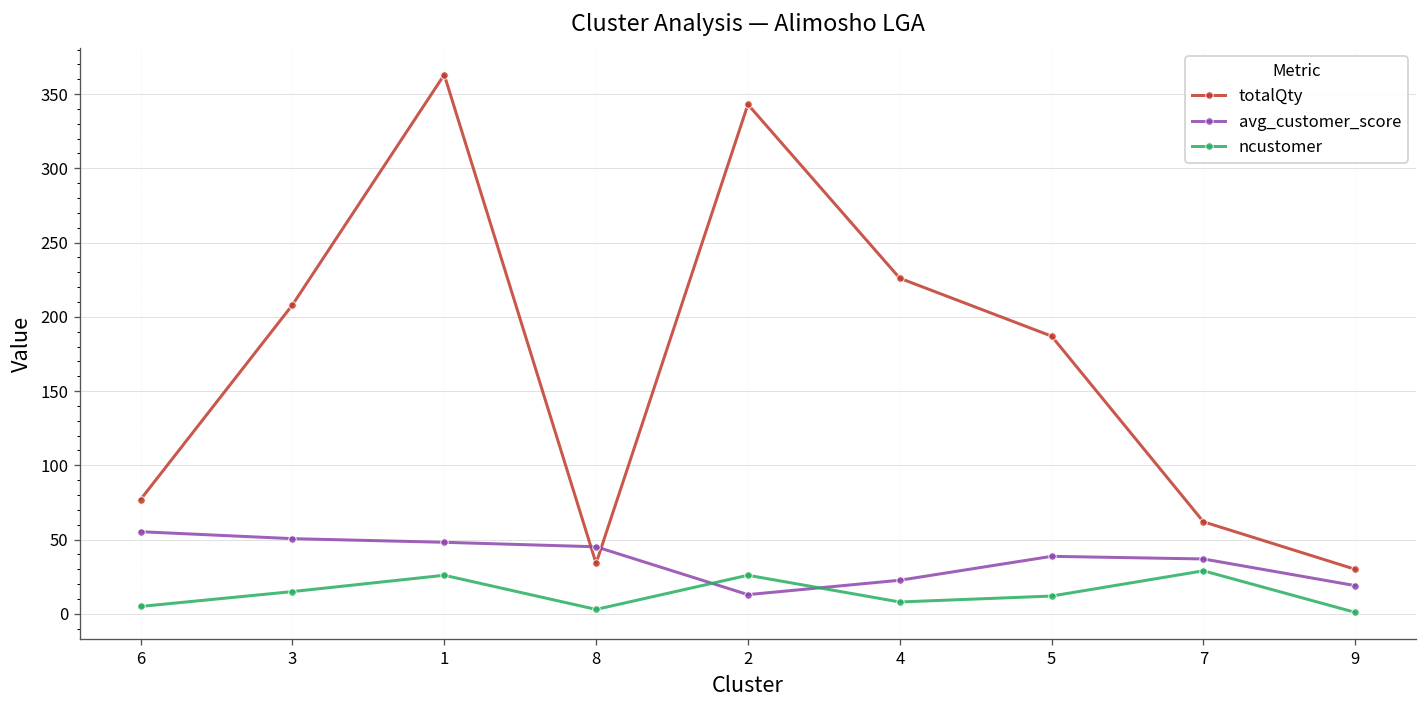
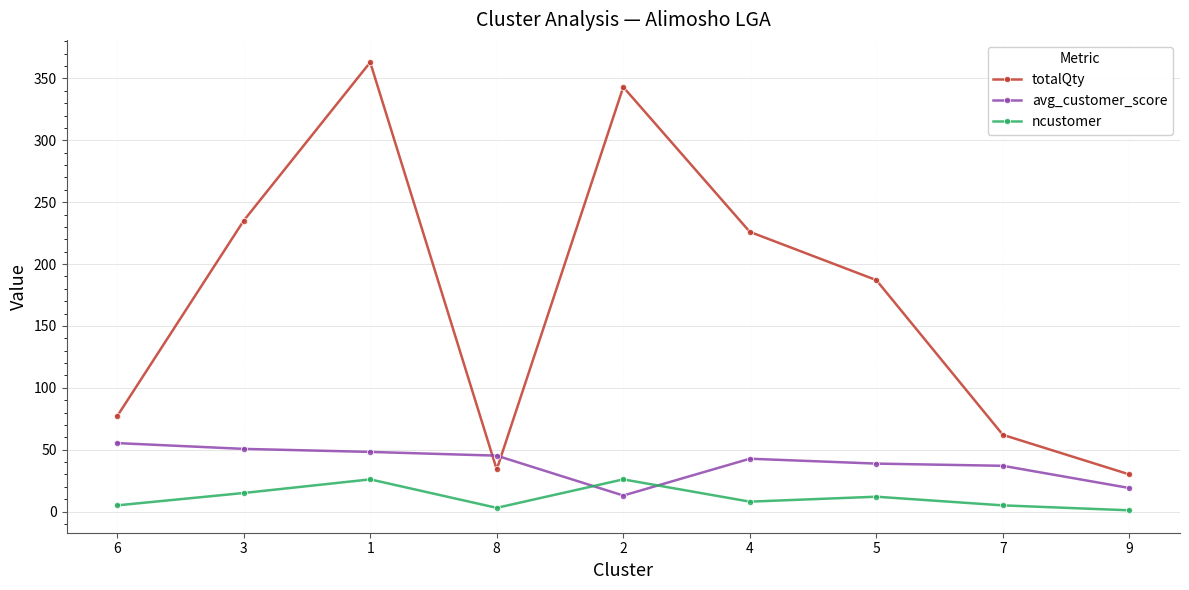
totalQty, 3: 208 -> 235
avg_customer_score, 4: 23 -> 43
ncustomer, 7: 29 -> 5
